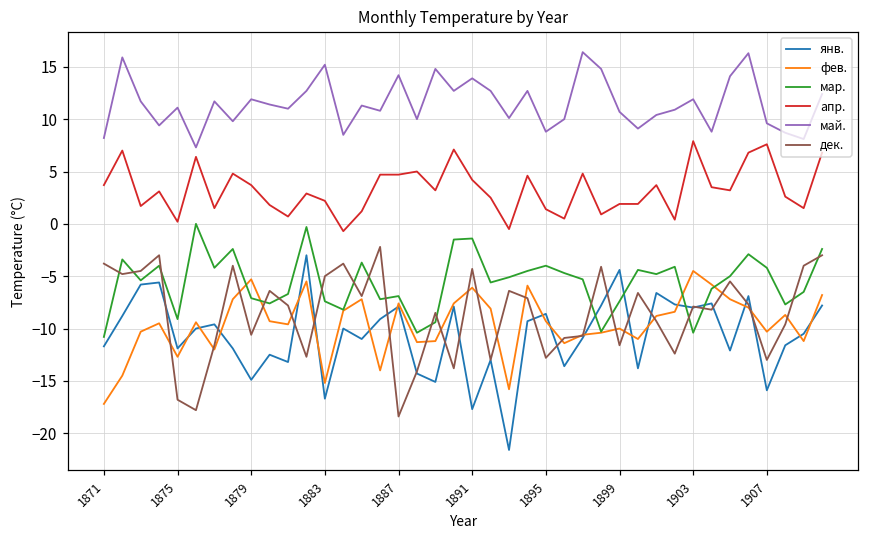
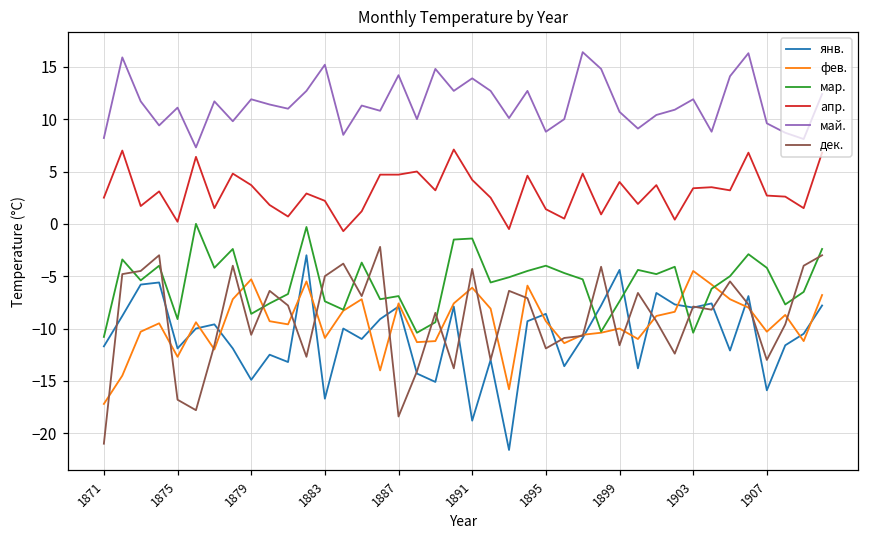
апр., 1871: 4 -> 3
дек., 1871: -4 -> -21
мар., 1879: -7 -> -9
фев., 1883: -15 -> -11
янв., 1891: -18 -> -19
дек., 1895: -13 -> -12
апр., 1899: 2 -> 4
апр., 1903: 8 -> 3
апр., 1907: 8 -> 3
